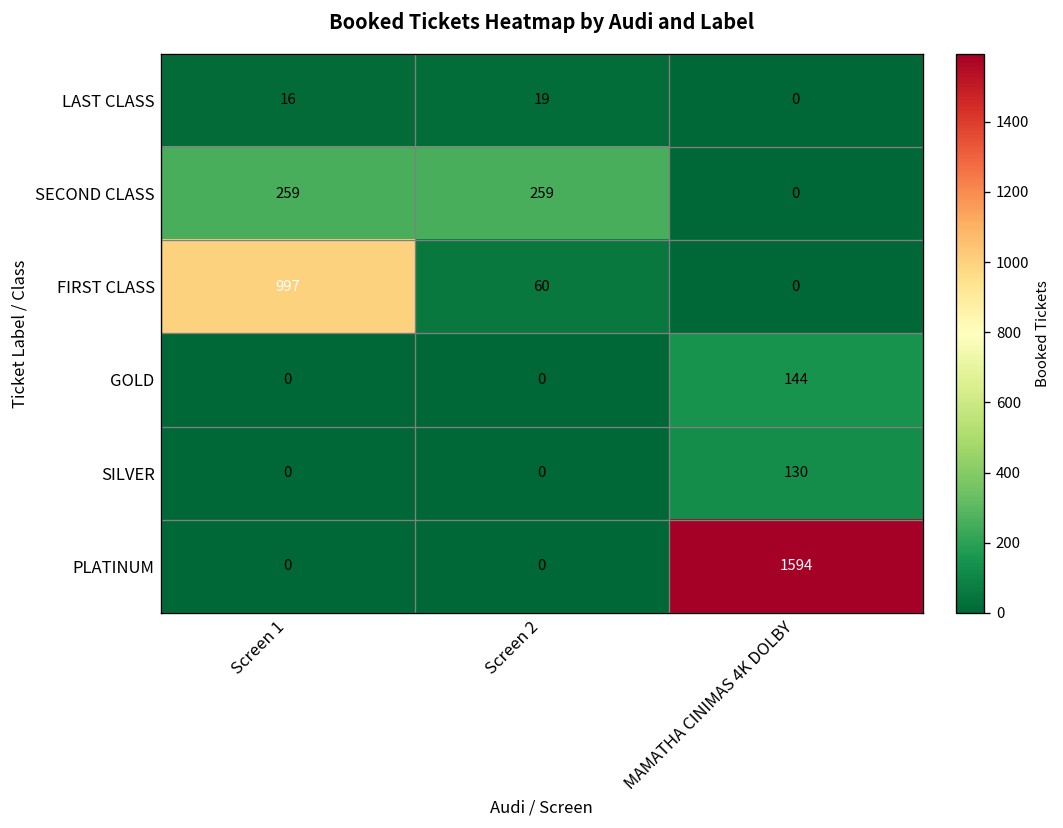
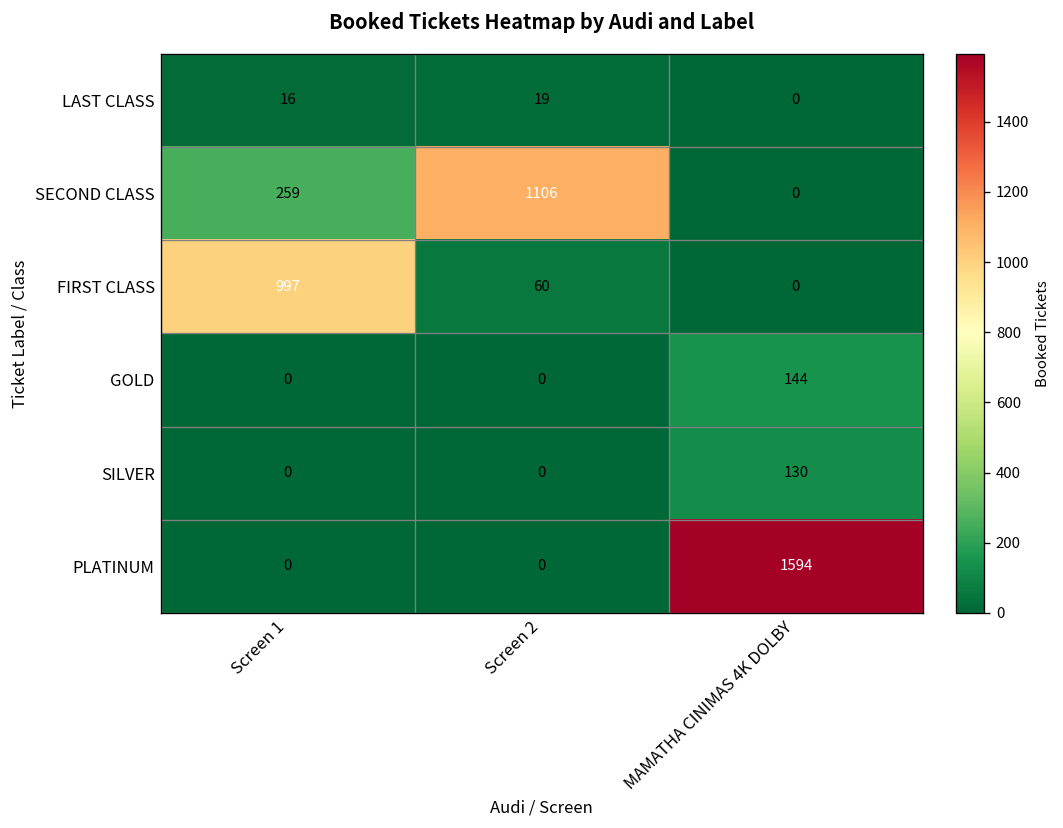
SECOND CLASS, Screen 2: 259 -> 1106
